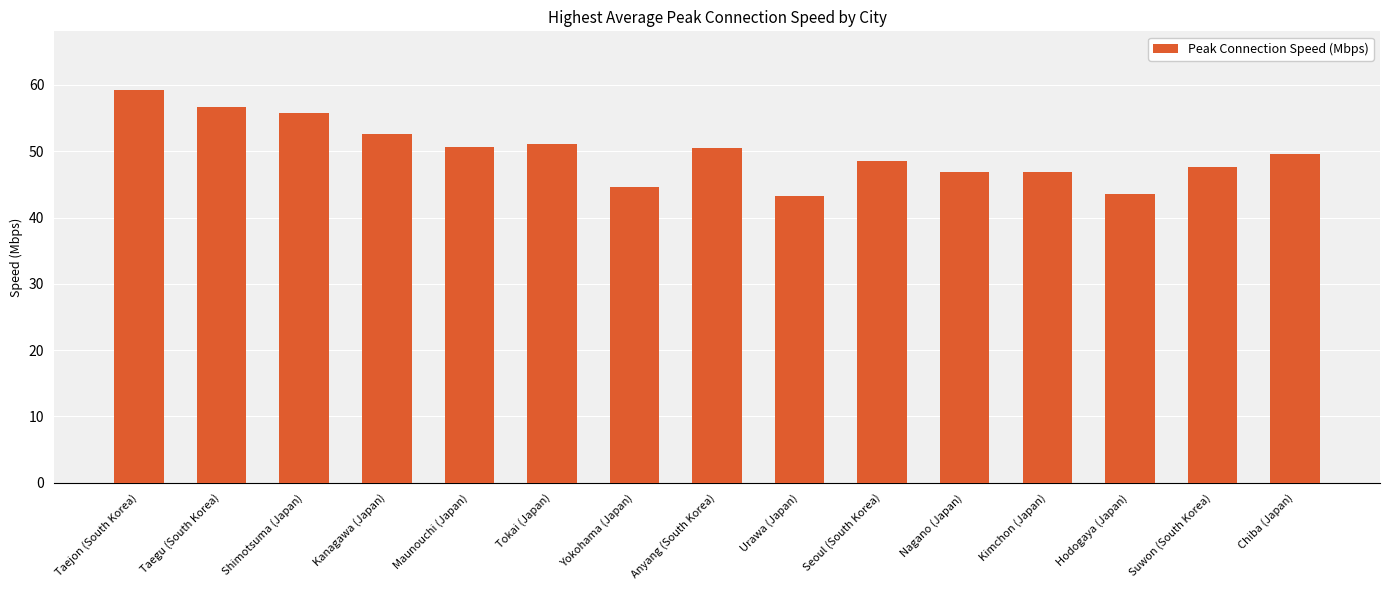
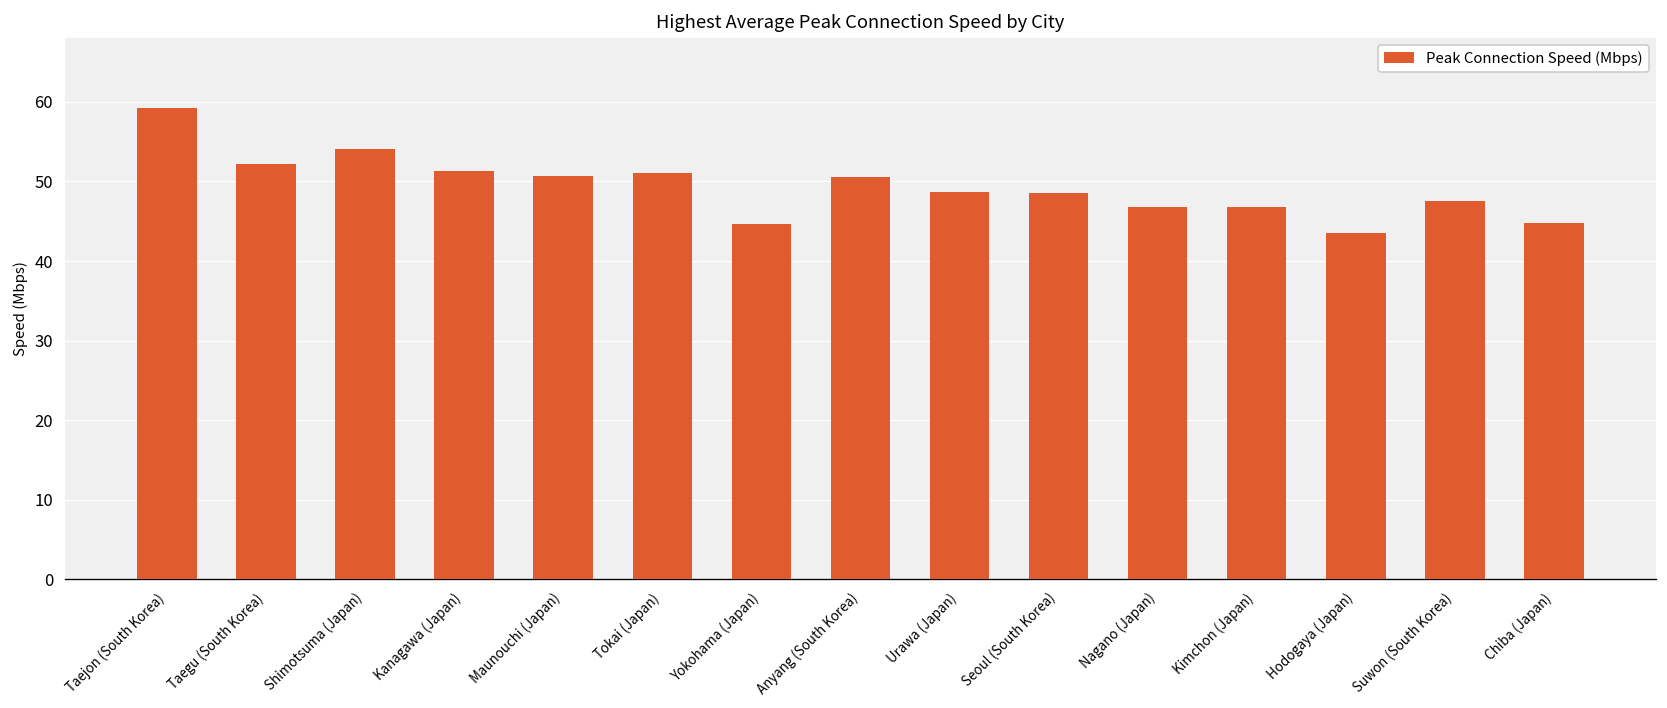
Taegu (South Korea): 57 -> 52
Shimotsuma (Japan): 56 -> 54
Kanagawa (Japan): 53 -> 51
Urawa (Japan): 43 -> 49
Chiba (Japan): 50 -> 45
